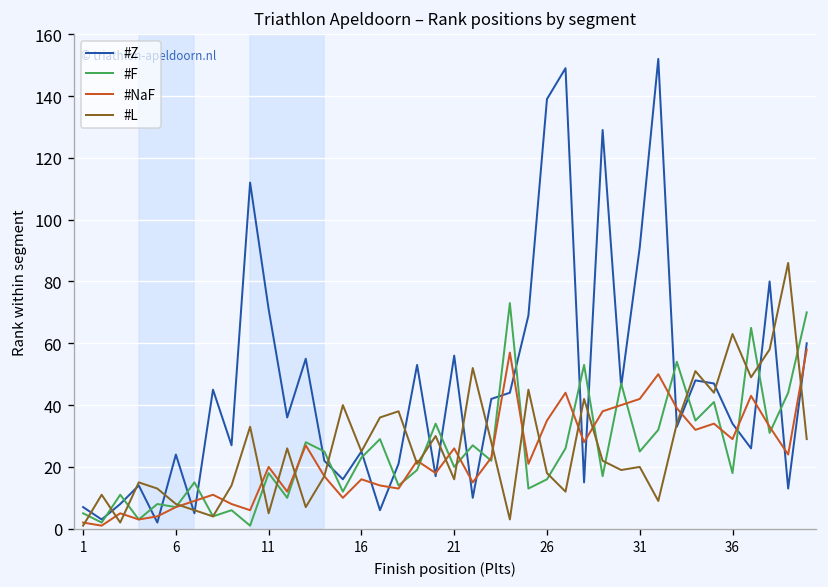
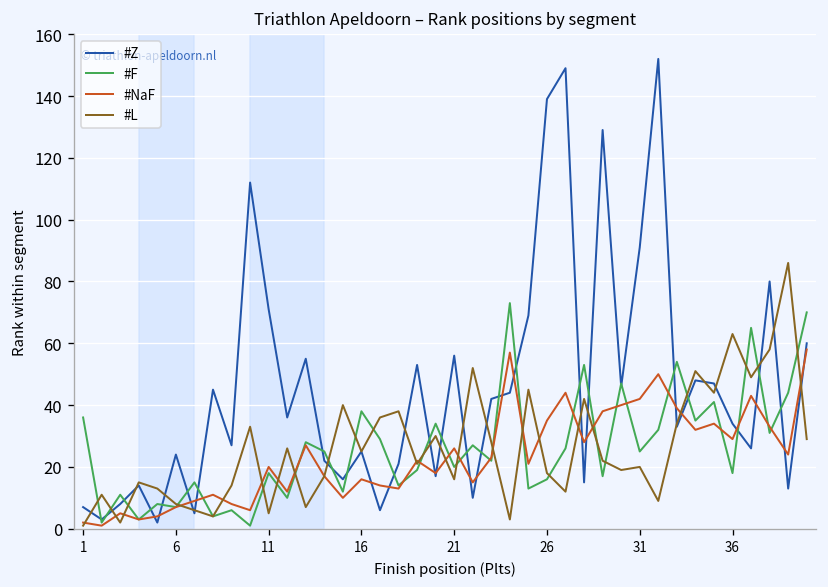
#F, 1: 5 -> 36
#F, 16: 23 -> 38
